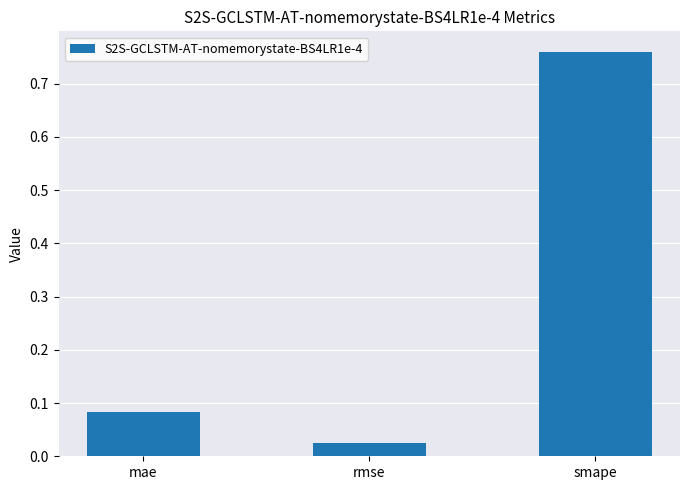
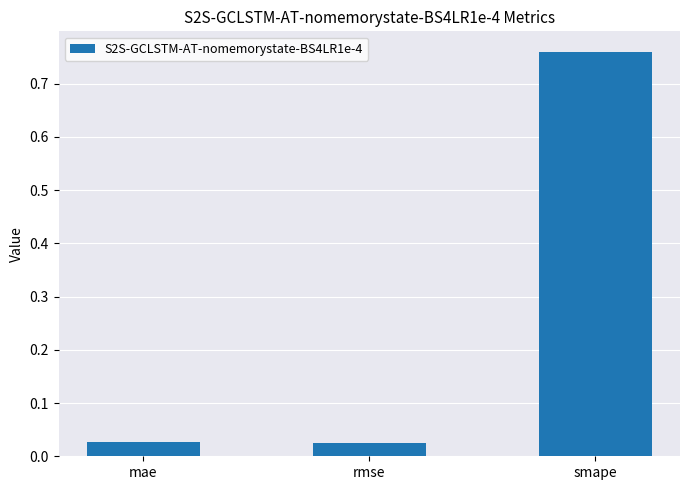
mae: 0.08 -> 0.03
